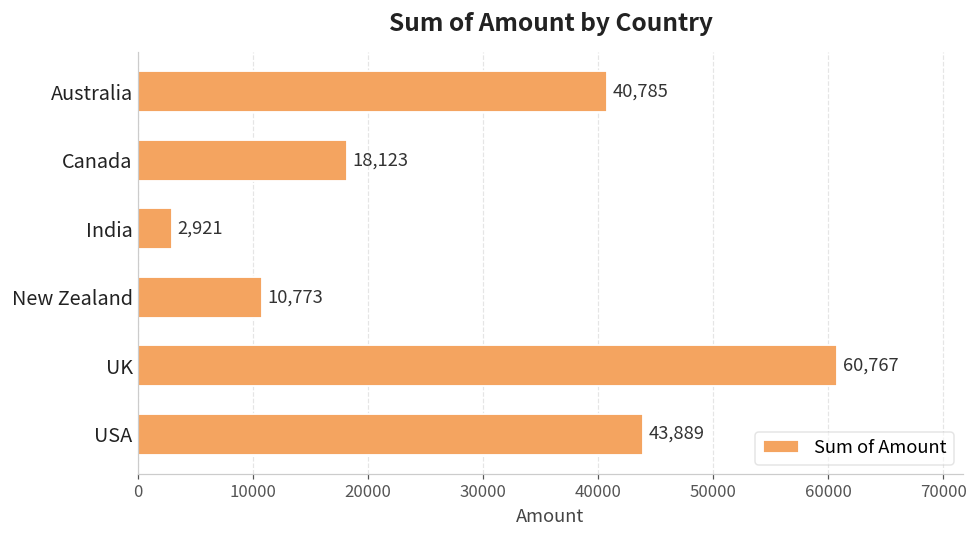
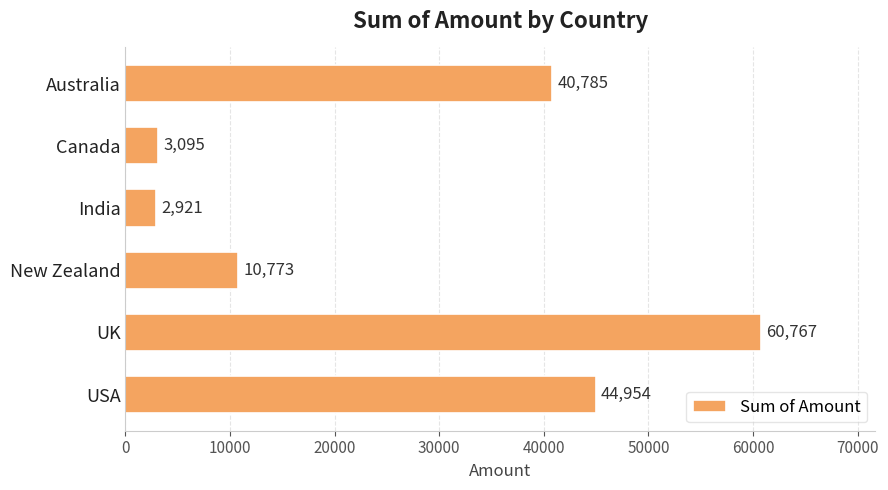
Canada: 18,123 -> 3,095
USA: 43,889 -> 44,954
